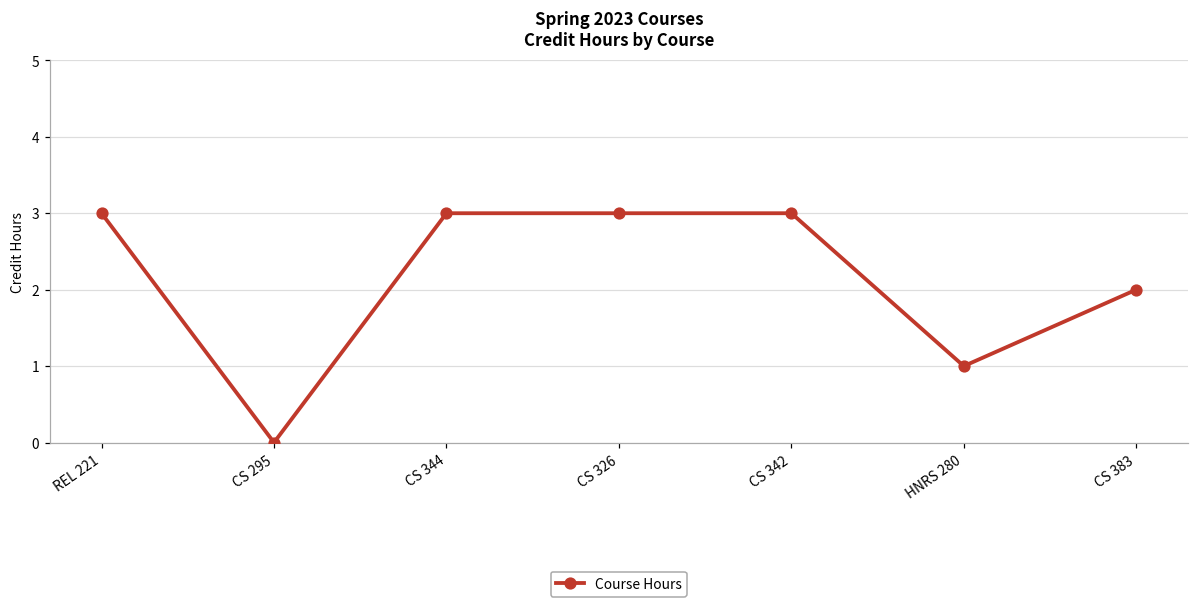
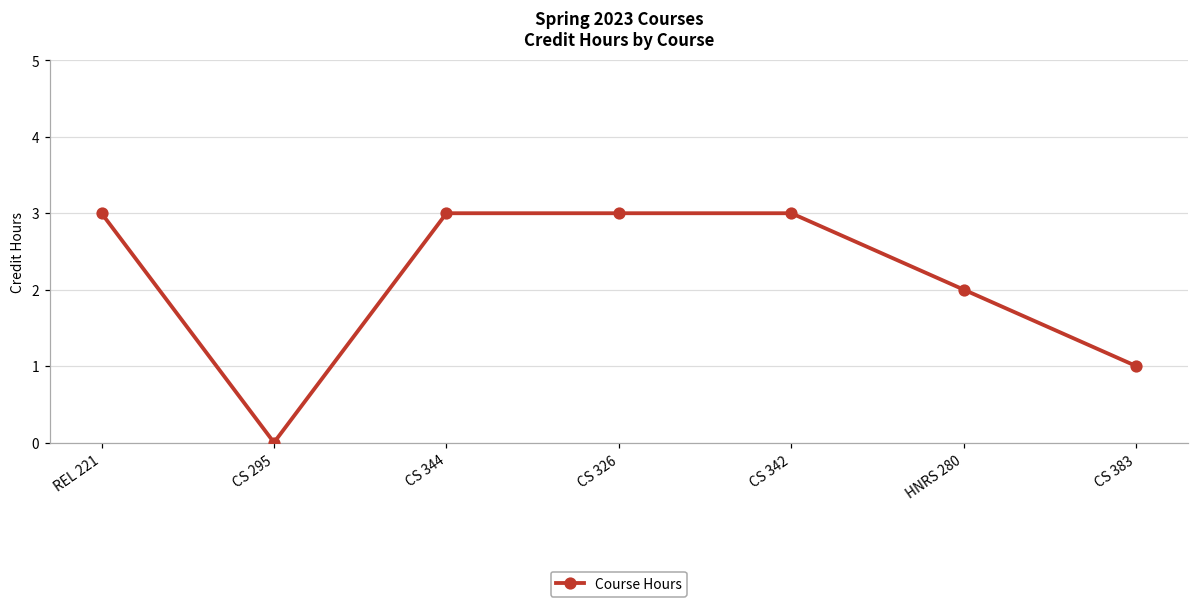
HNRS 280: 1 -> 2
CS 383: 2 -> 1
